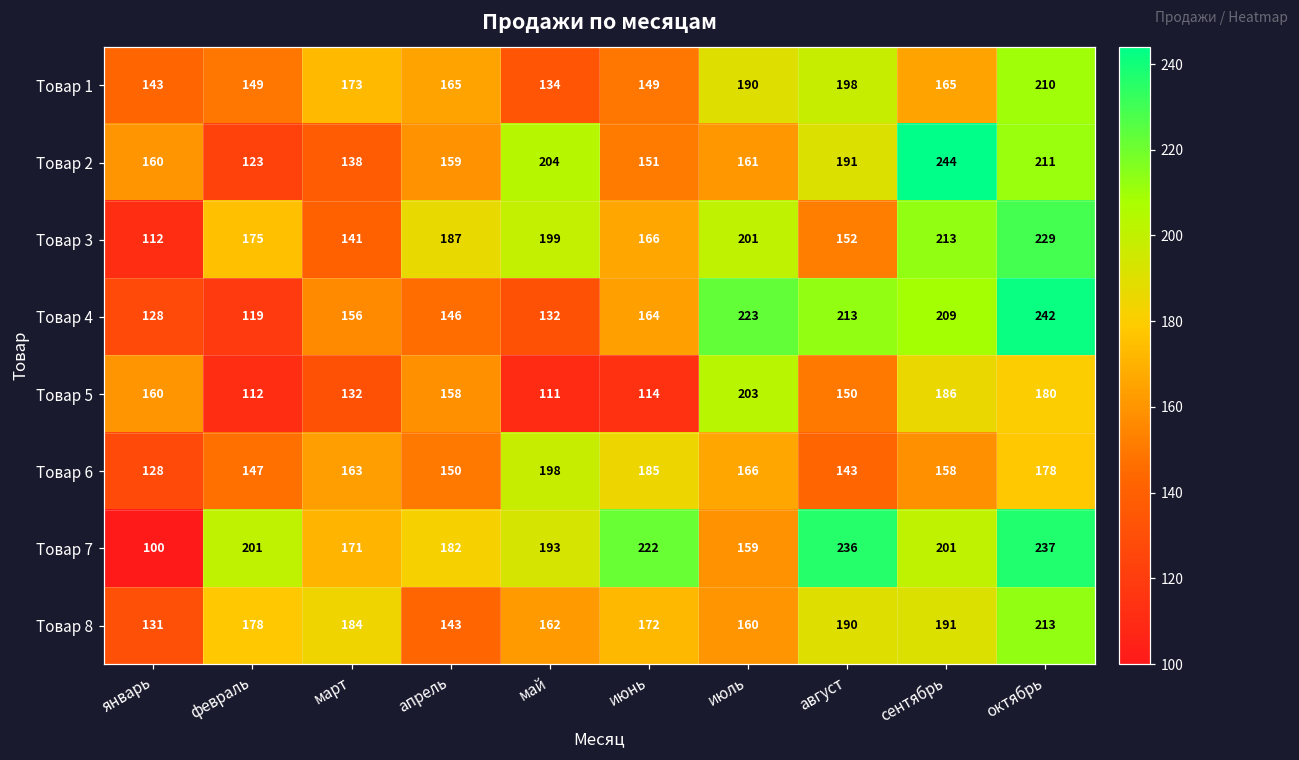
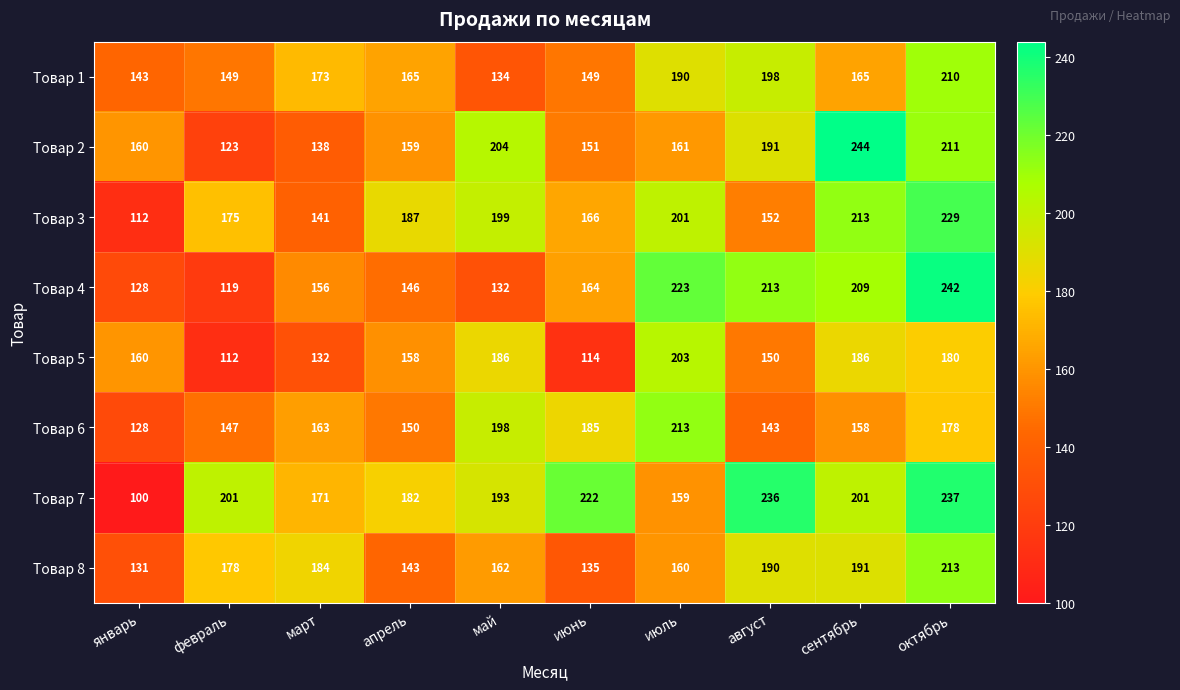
Товар 5, май: 111 -> 186
Товар 6, июль: 166 -> 213
Товар 8, июнь: 172 -> 135
